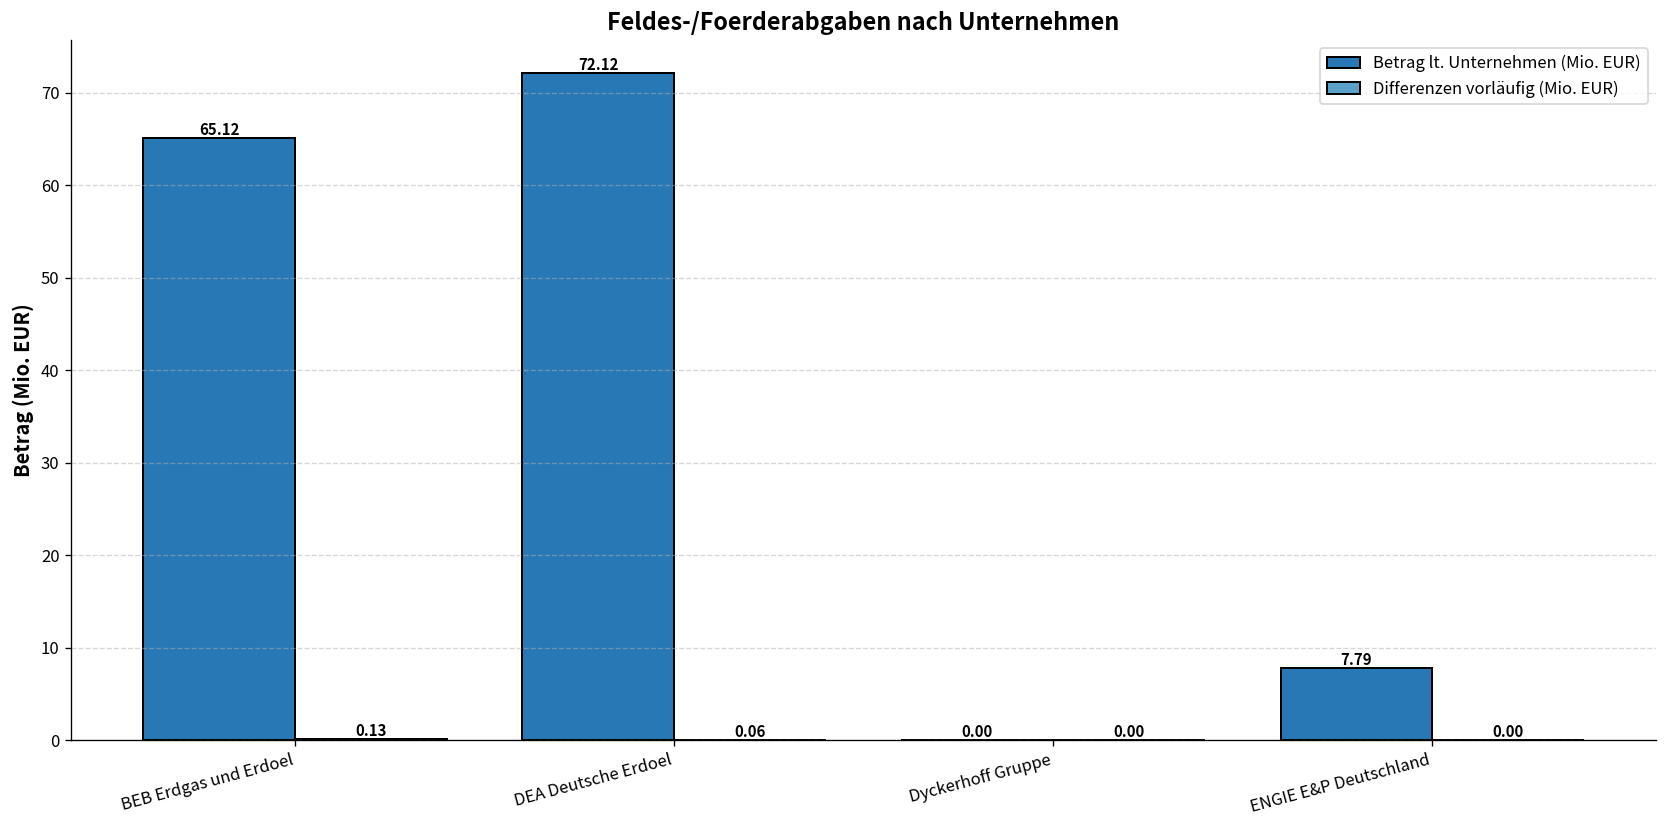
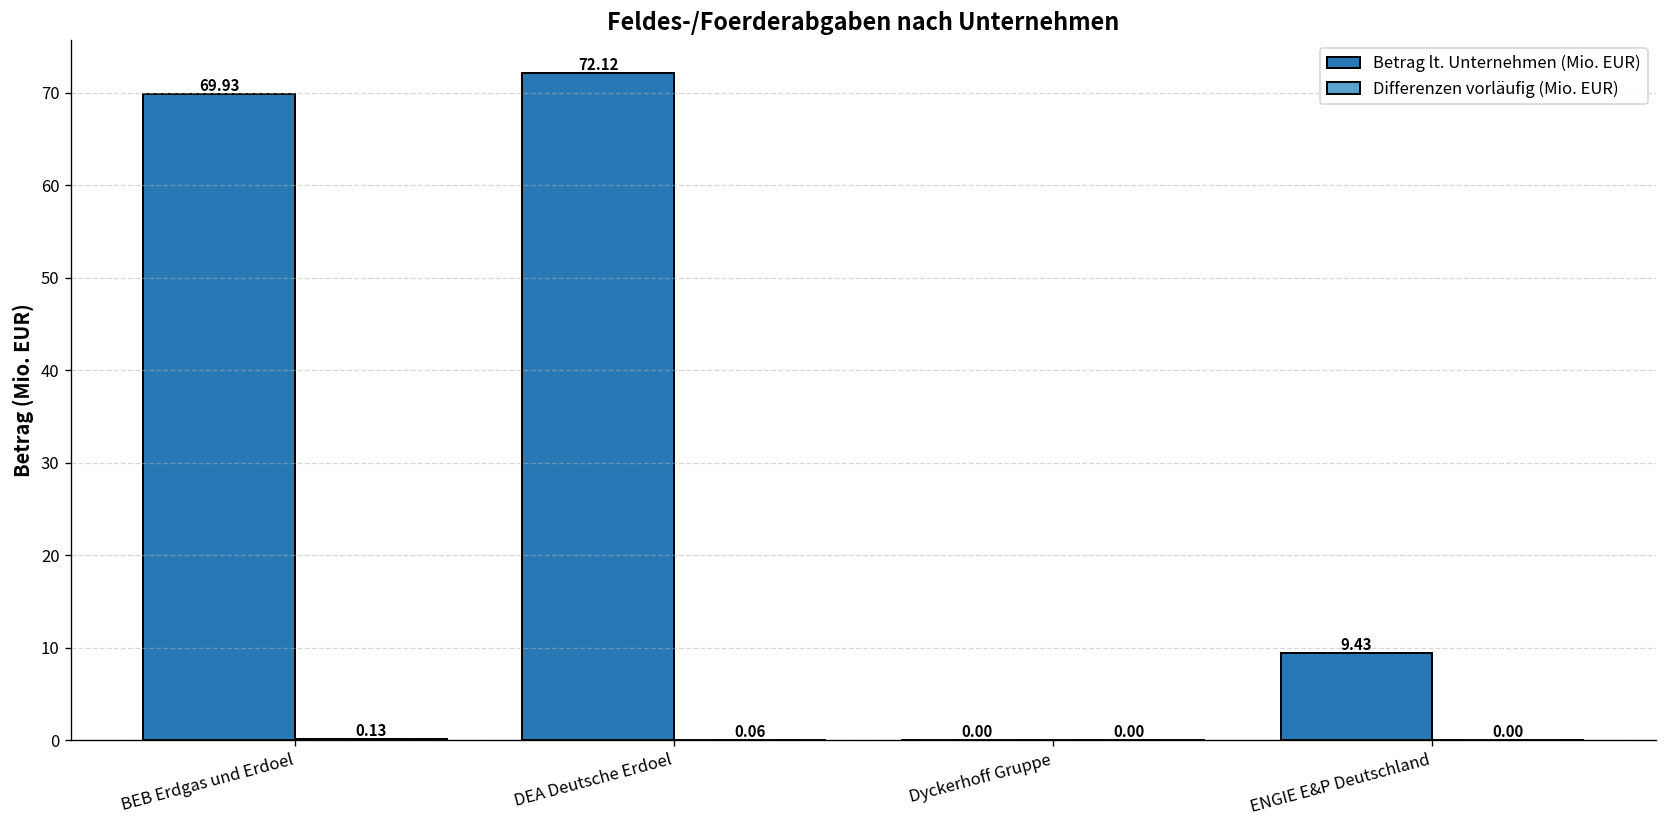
Betrag lt. Unternehmen (Mio. EUR), BEB Erdgas und Erdoel: 65.12 -> 69.93
Betrag lt. Unternehmen (Mio. EUR), ENGIE E&P Deutschland: 7.79 -> 9.43
